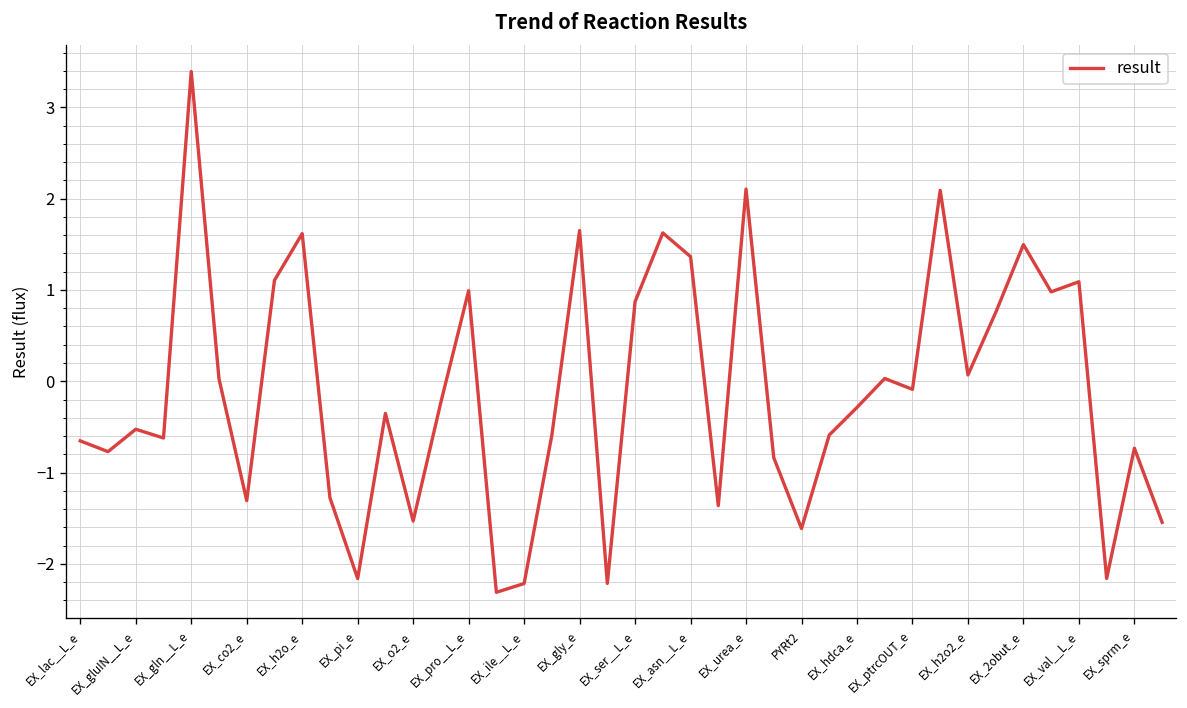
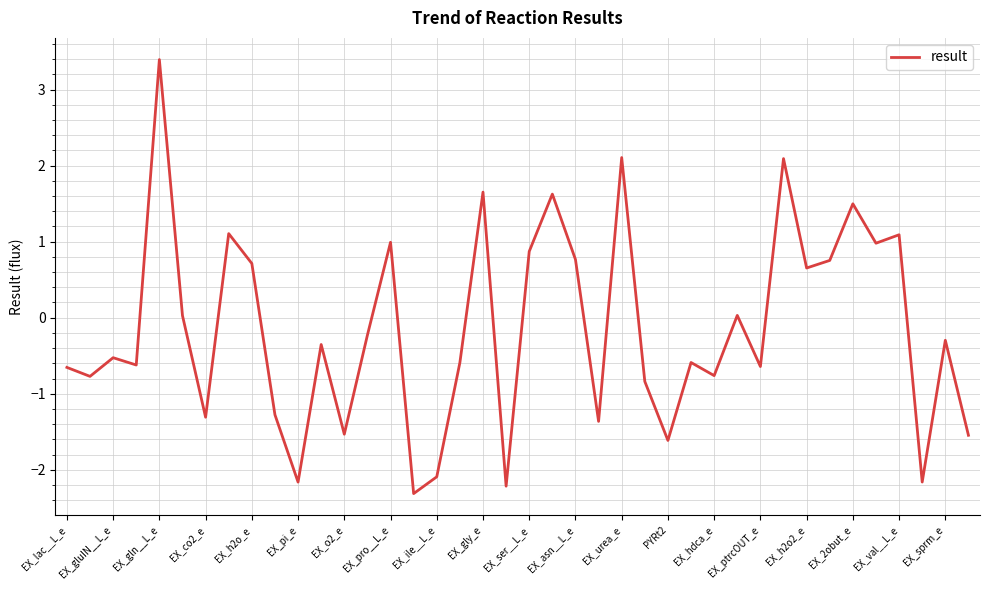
EX_h2o_e: 1.6 -> 0.7
EX_ile__L_e: -2.2 -> -2.1
EX_asn__L_e: 1.4 -> 0.8
EX_hdca_e: -0.3 -> -0.8
EX_ptrcOUT_e: -0.1 -> -0.6
EX_h2o2_e: 0.1 -> 0.7
EX_sprm_e: -0.7 -> -0.3
